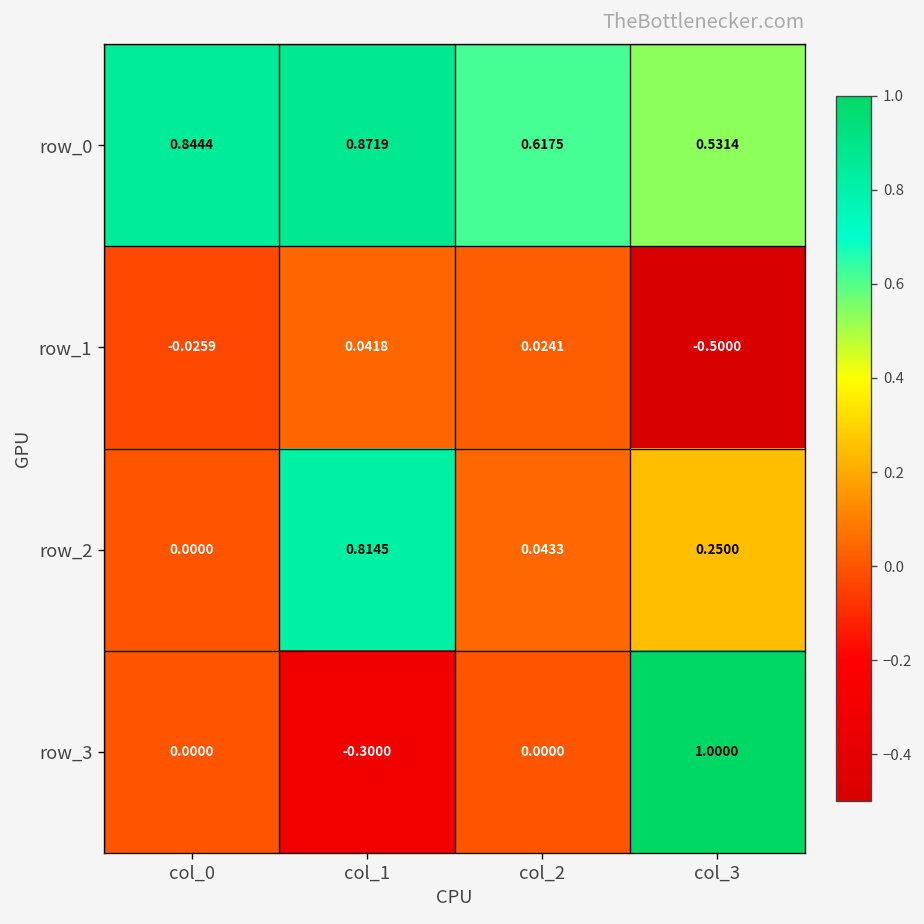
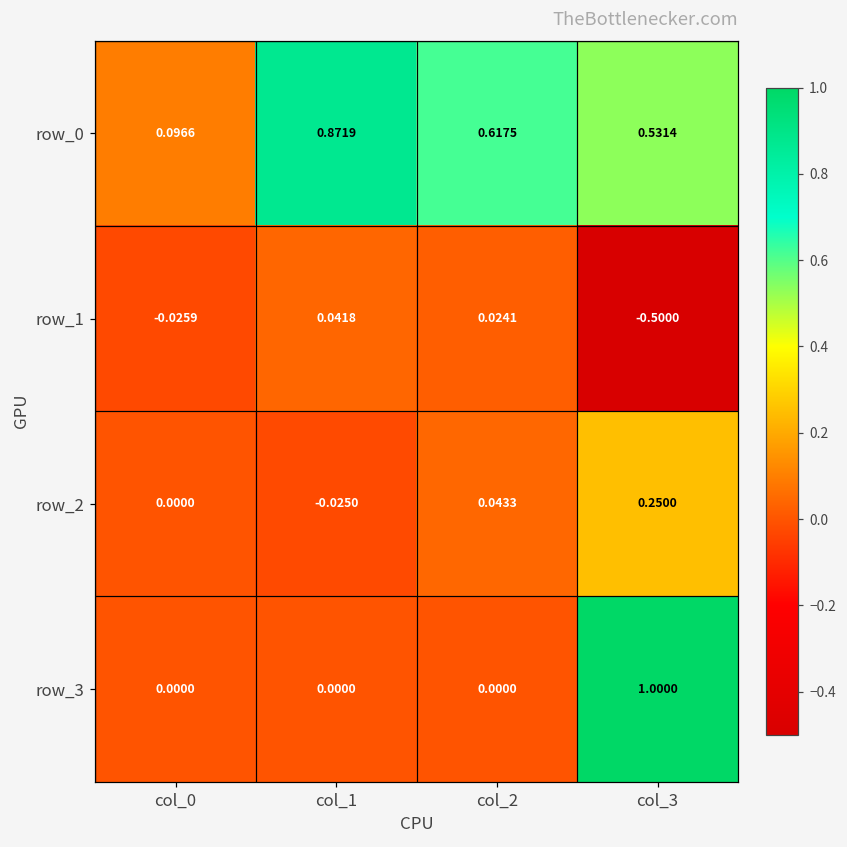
row_0, col_0: 0.8444 -> 0.0966
row_2, col_1: 0.8145 -> -0.0250
row_3, col_1: -0.3000 -> 0.0000
